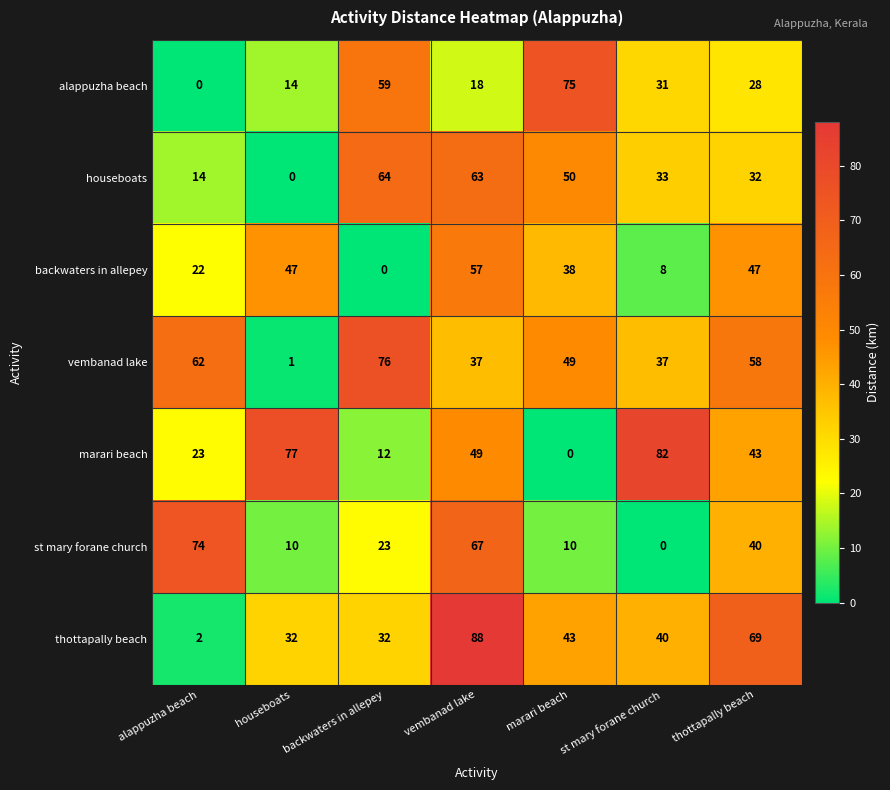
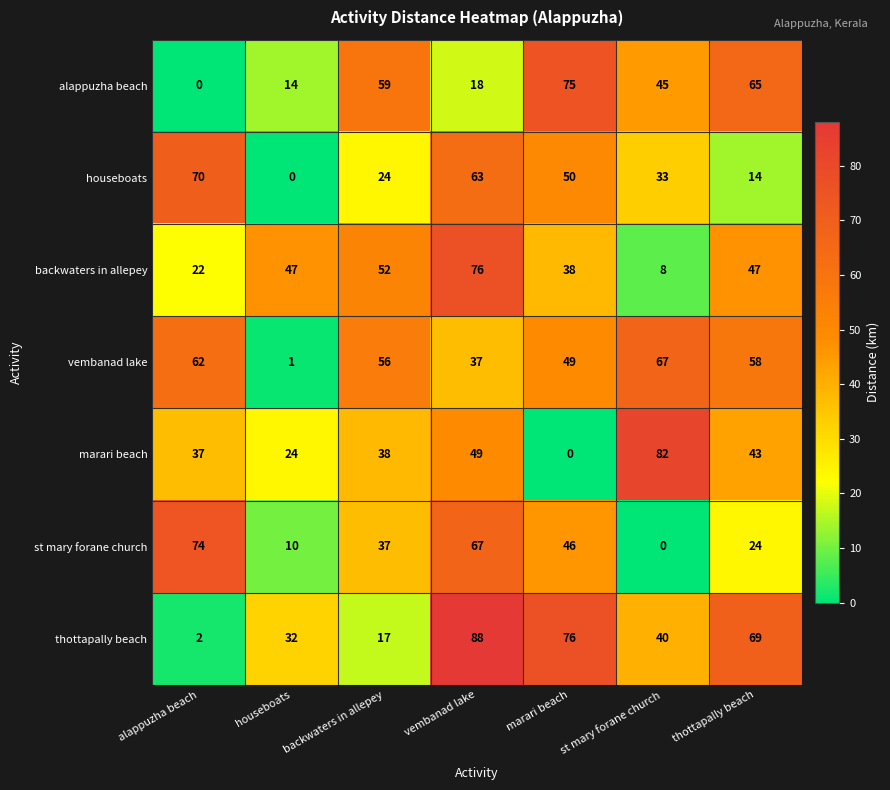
alappuzha beach, st mary forane church: 31 -> 45
alappuzha beach, thottapally beach: 28 -> 65
houseboats, alappuzha beach: 14 -> 70
houseboats, backwaters in allepey: 64 -> 24
houseboats, thottapally beach: 32 -> 14
backwaters in allepey, backwaters in allepey: 0 -> 52
backwaters in allepey, vembanad lake: 57 -> 76
vembanad lake, backwaters in allepey: 76 -> 56
vembanad lake, st mary forane church: 37 -> 67
marari beach, alappuzha beach: 23 -> 37
marari beach, houseboats: 77 -> 24
marari beach, backwaters in allepey: 12 -> 38
st mary forane church, backwaters in allepey: 23 -> 37
st mary forane church, marari beach: 10 -> 46
st mary forane church, thottapally beach: 40 -> 24
thottapally beach, backwaters in allepey: 32 -> 17
thottapally beach, marari beach: 43 -> 76
